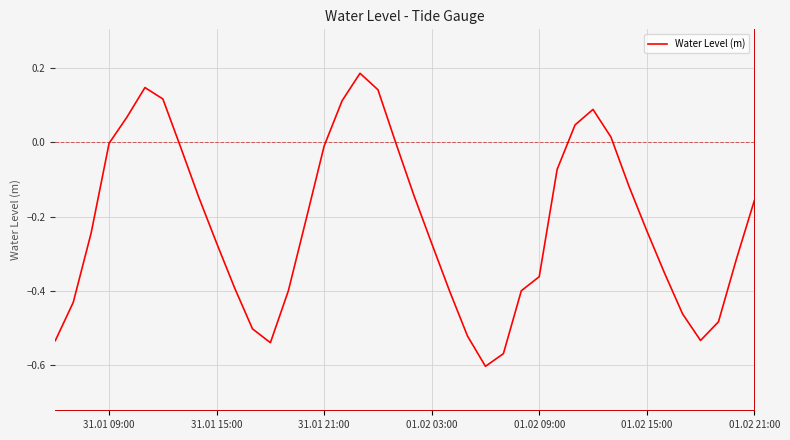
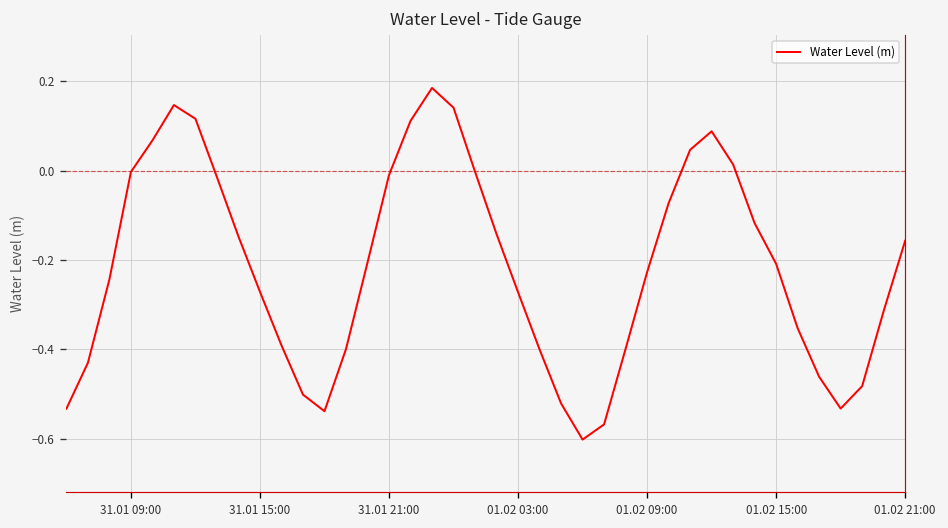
01.02 09:00: -0.36 -> -0.23
01.02 15:00: -0.24 -> -0.21
